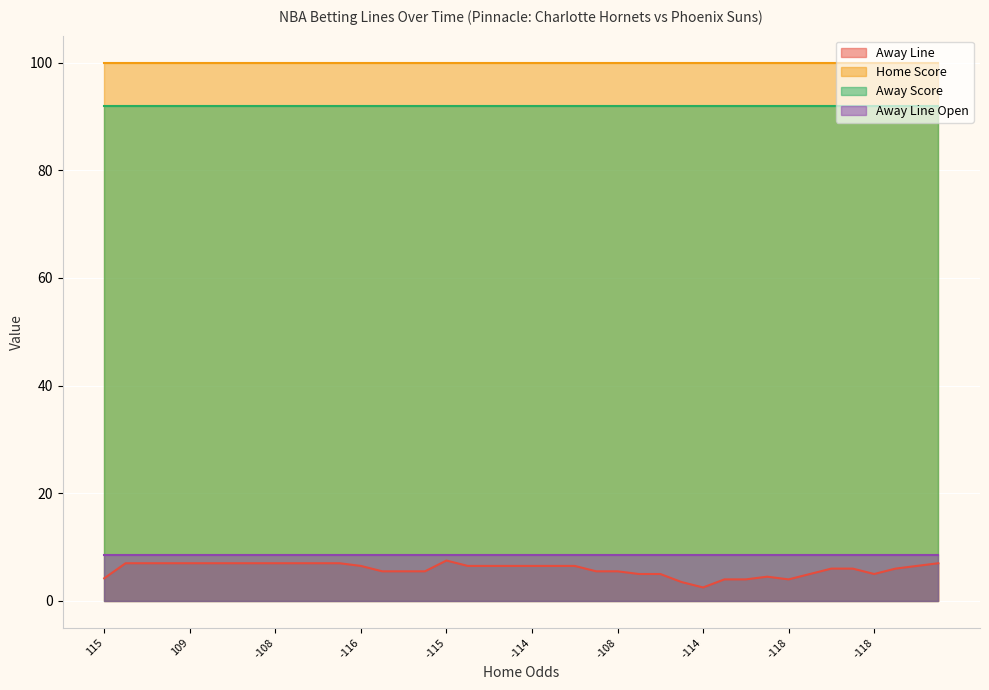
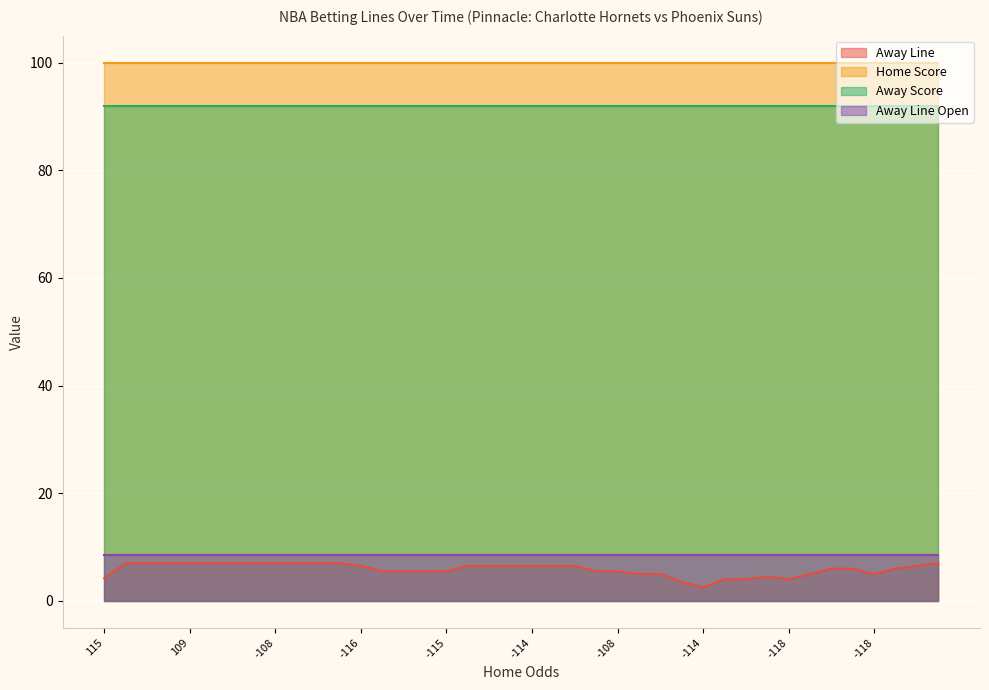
Away Line, -115: 8 -> 6
